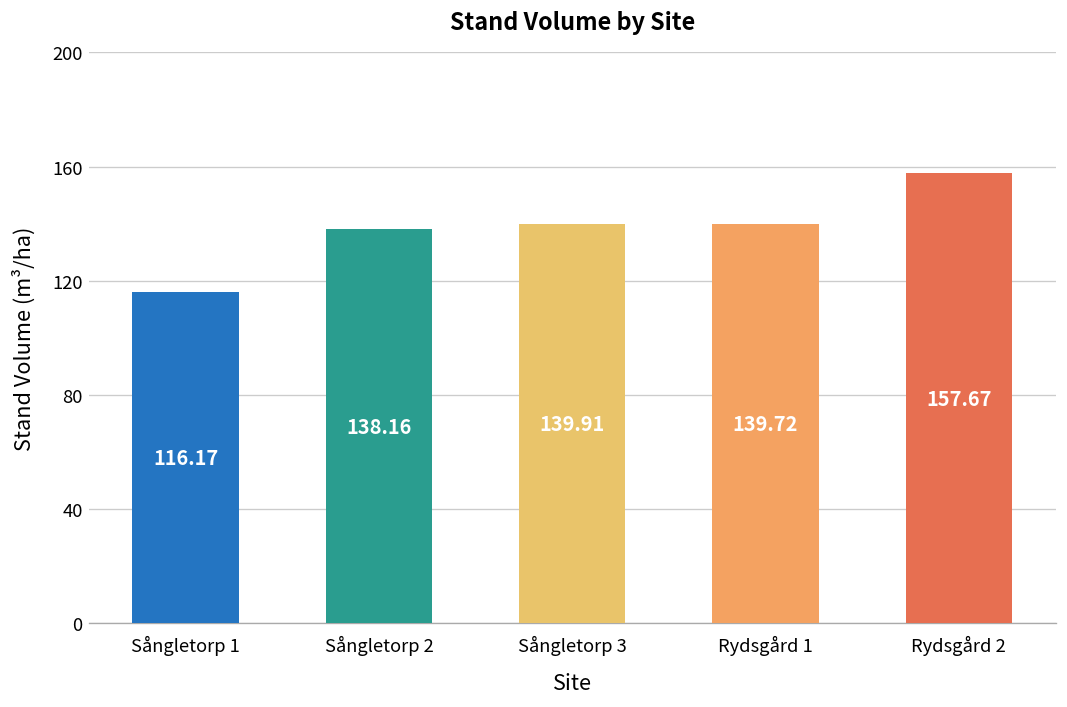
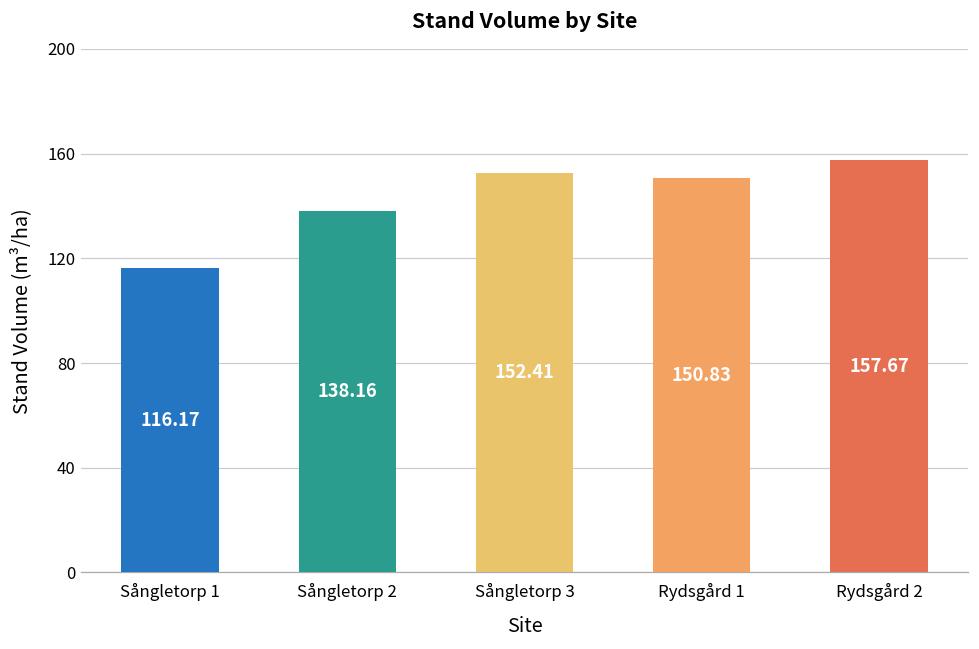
Sångletorp 3: 139.91 -> 152.41
Rydsgård 1: 139.72 -> 150.83
